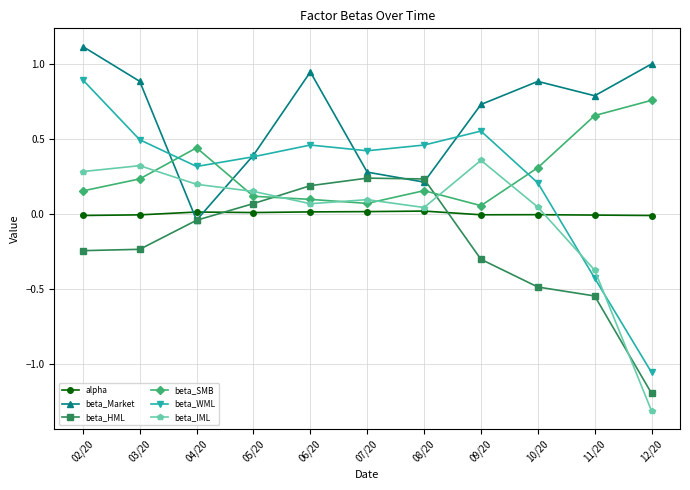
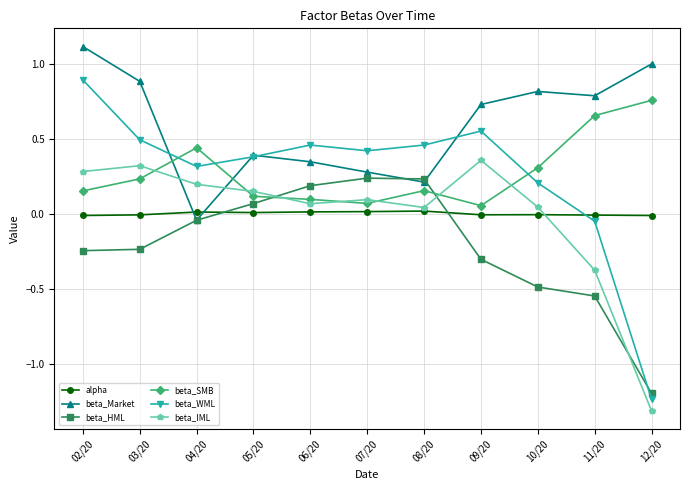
beta_Market, 06/20: 0.95 -> 0.35
beta_Market, 10/20: 0.88 -> 0.82
beta_WML, 11/20: -0.43 -> -0.05
beta_WML, 12/20: -1.06 -> -1.24
